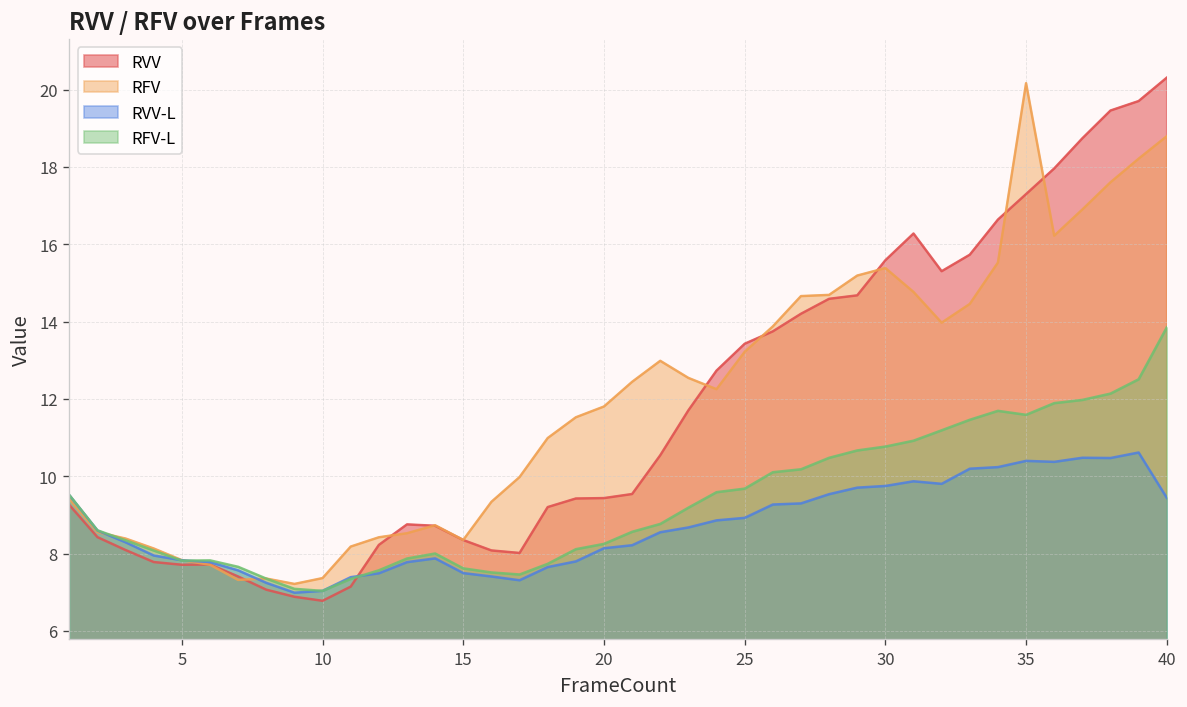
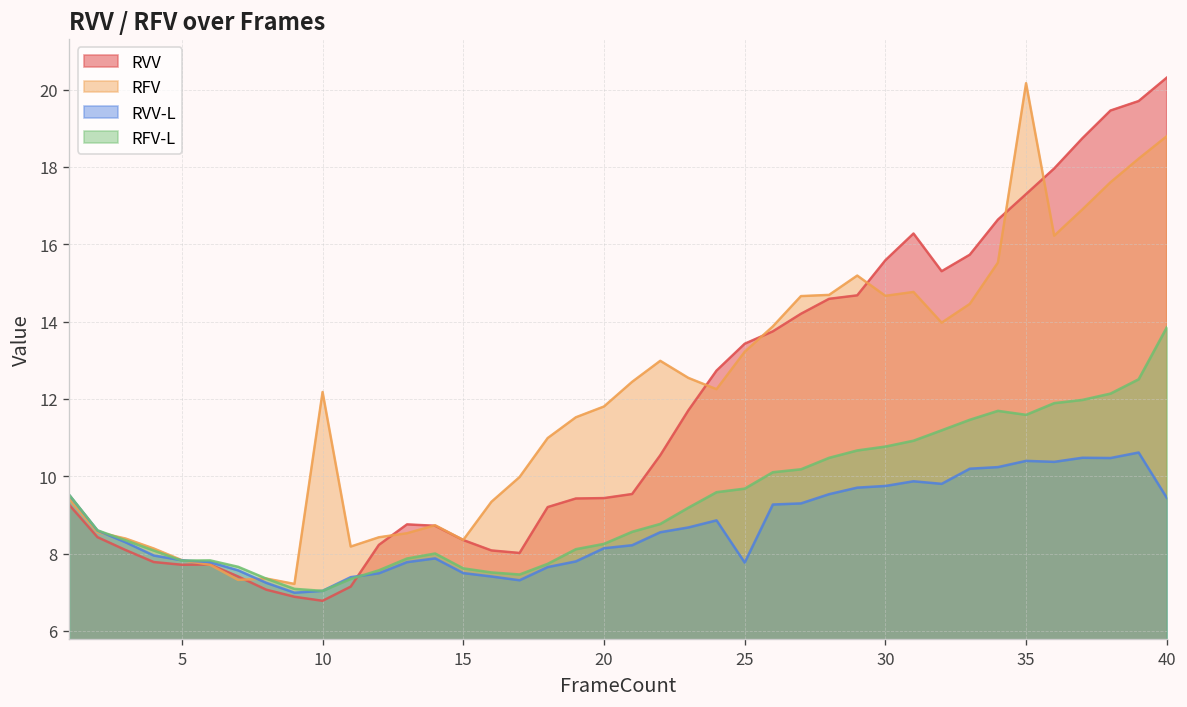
RFV, 10: 7.4 -> 12.2
RVV-L, 25: 8.9 -> 7.8
RFV, 30: 15.4 -> 14.7
